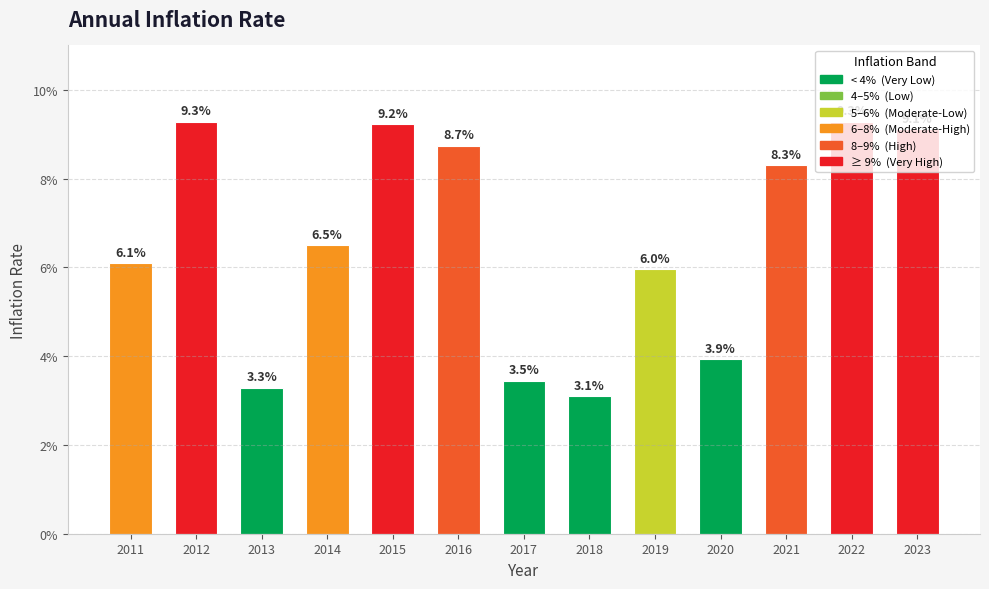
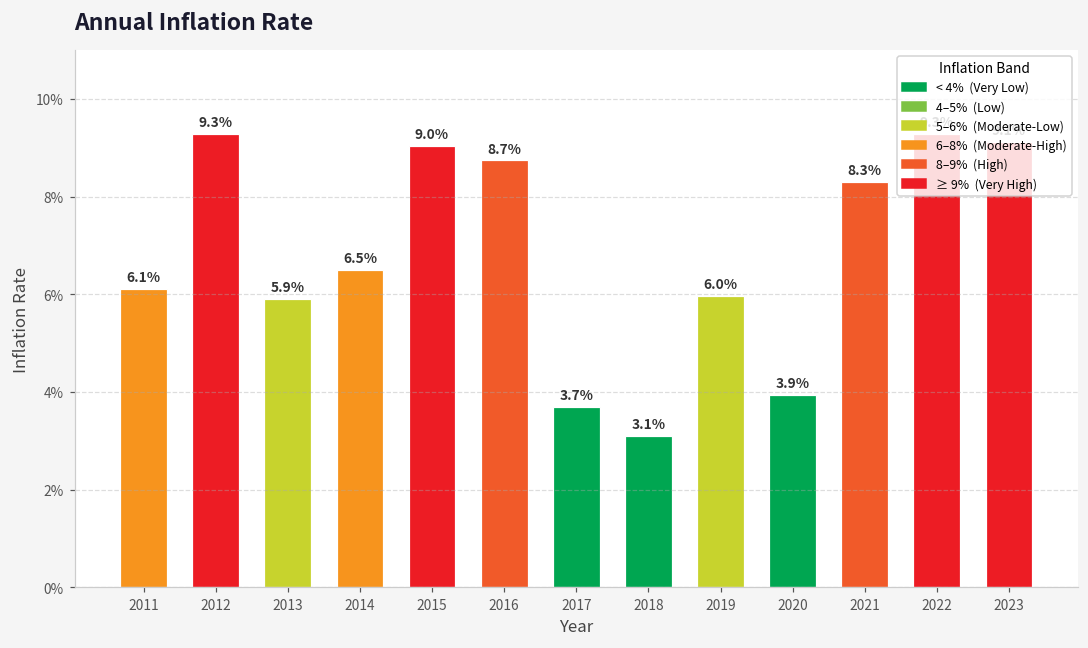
2013: 3.3% -> 5.9%
2015: 9.2% -> 9.0%
2017: 3.5% -> 3.7%
